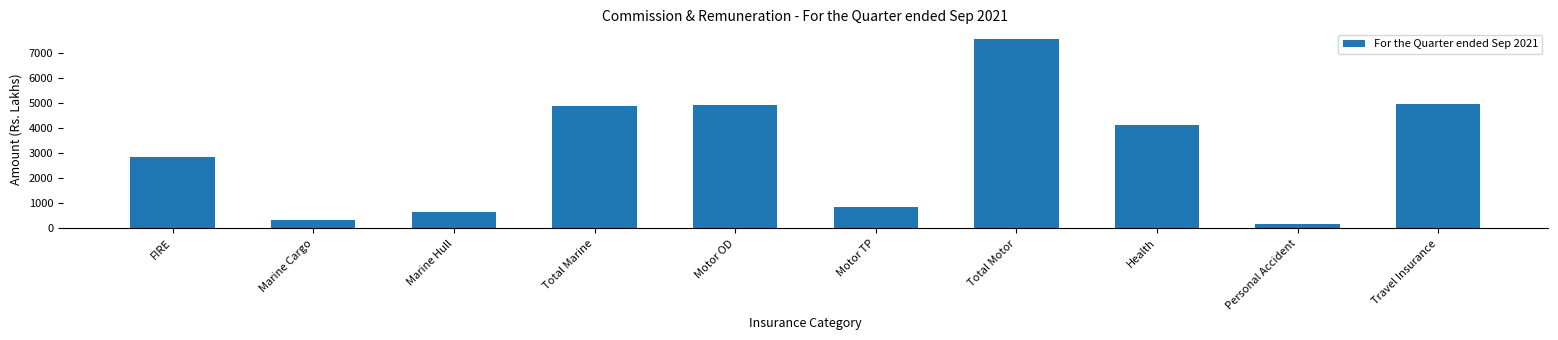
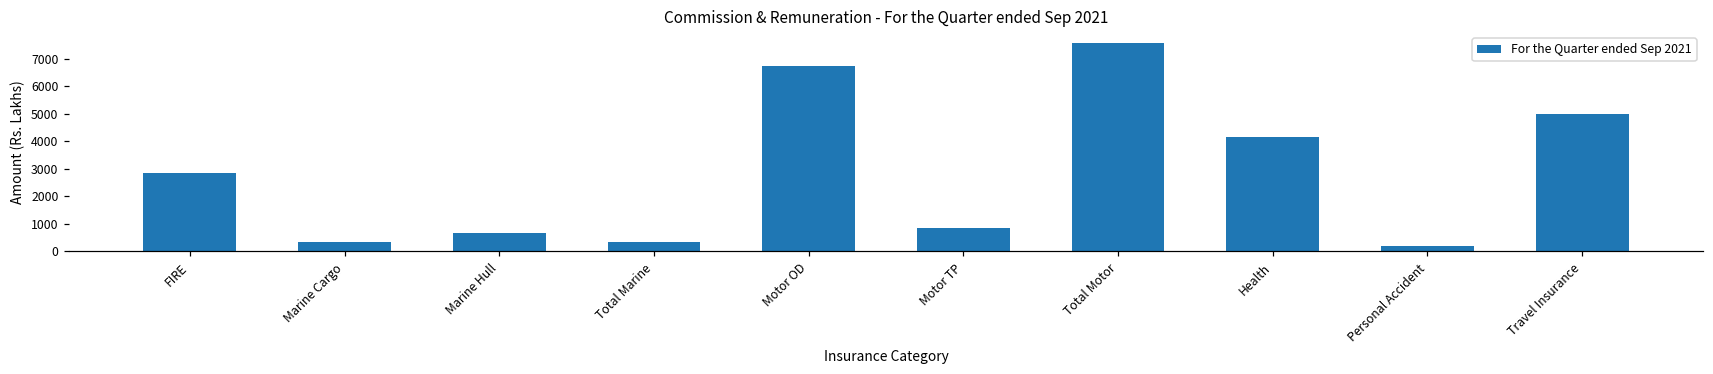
Total Marine: 4900 -> 300
Motor OD: 4900 -> 6700
